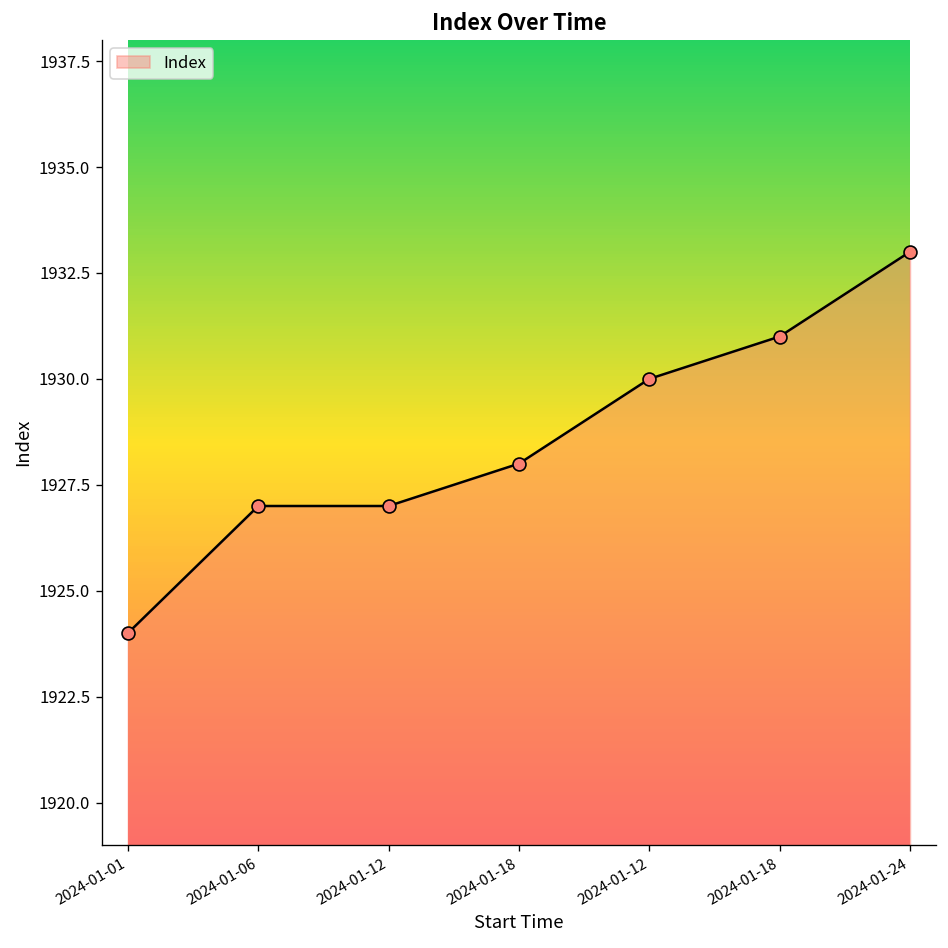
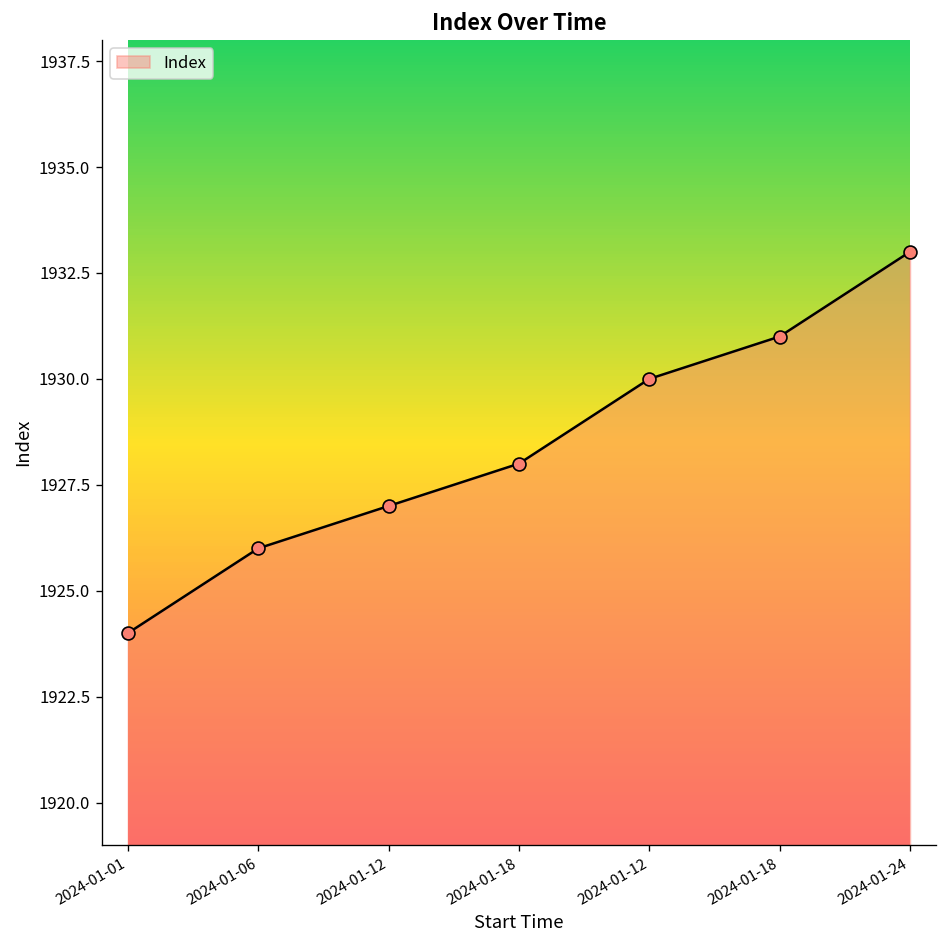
2024-01-06: 1927 -> 1926
